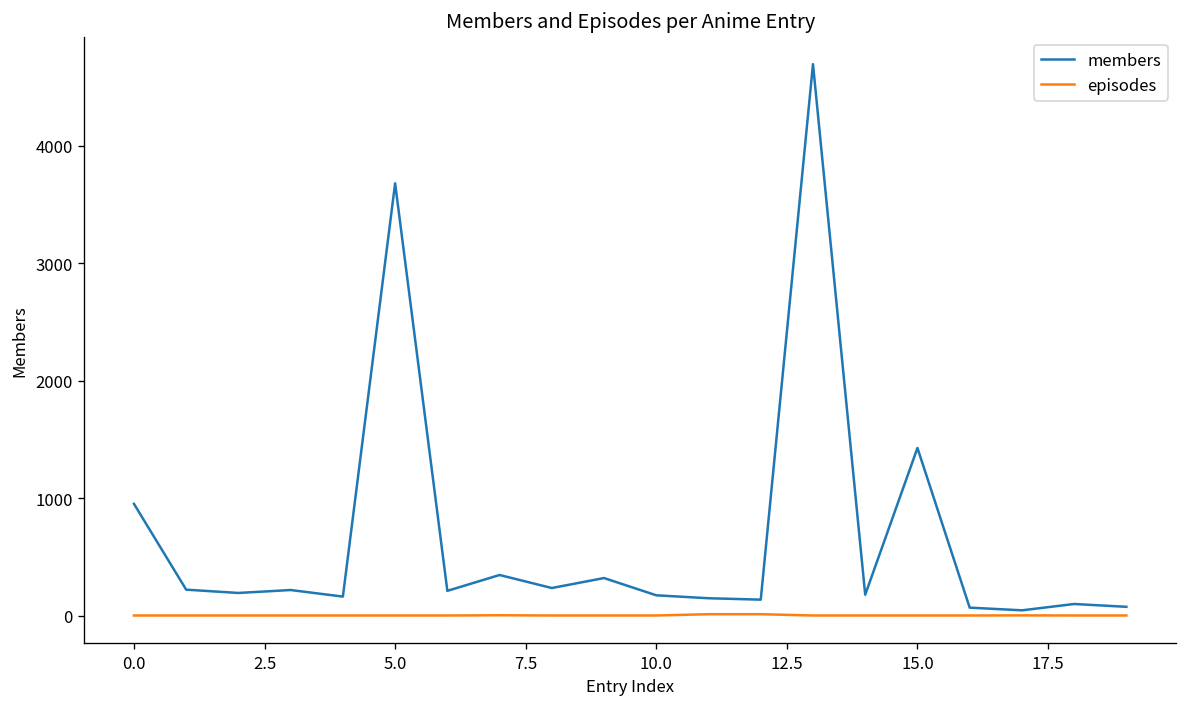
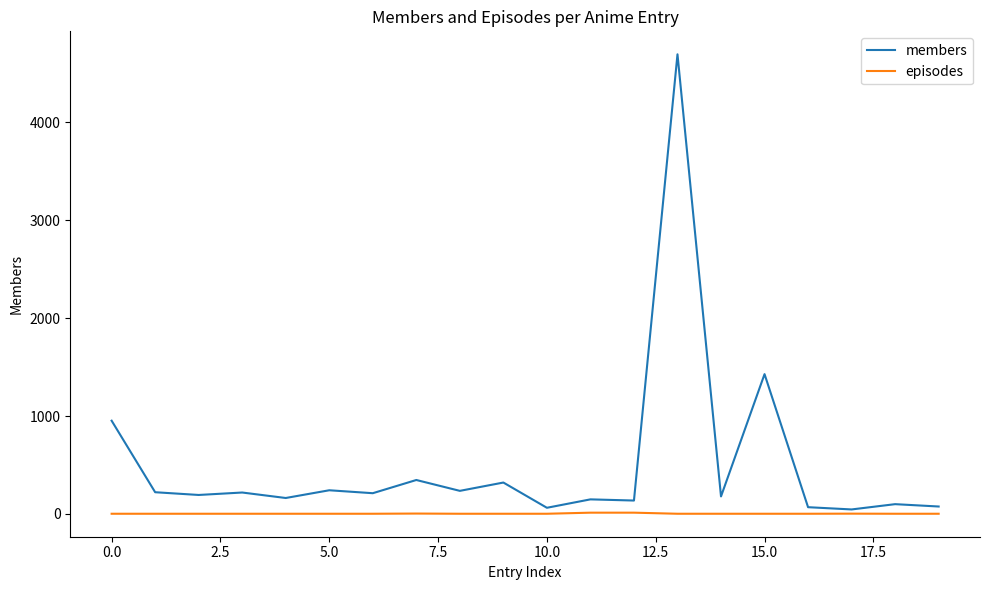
members, 5.0: 3700 -> 200
members, 10.0: 200 -> 100
